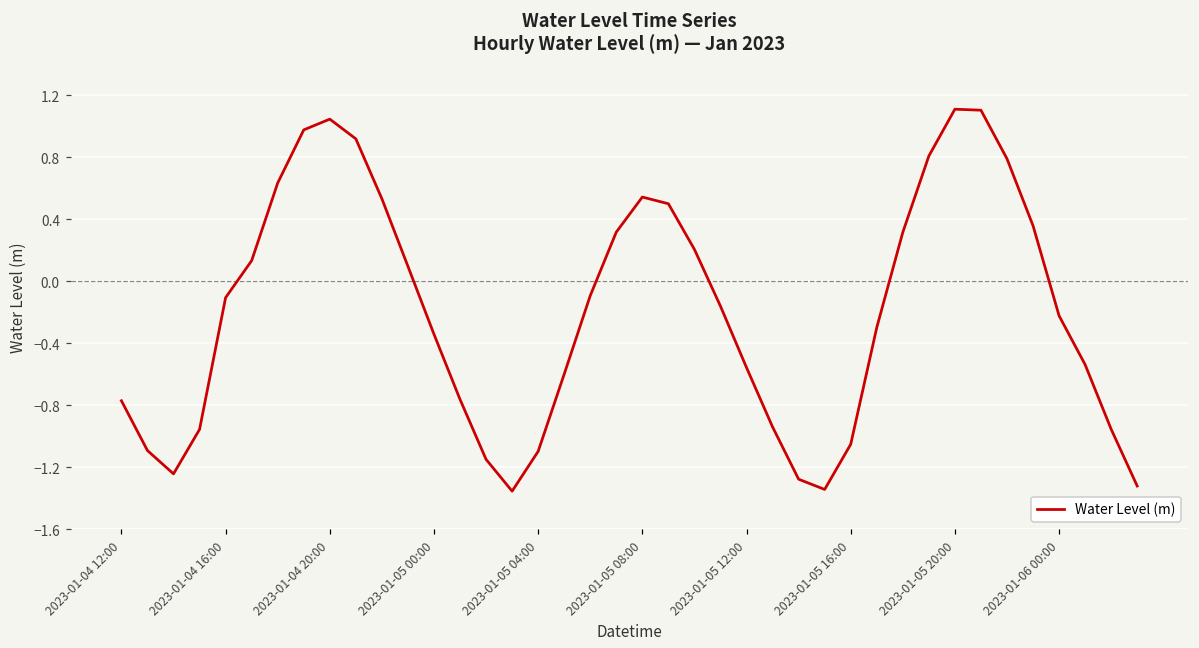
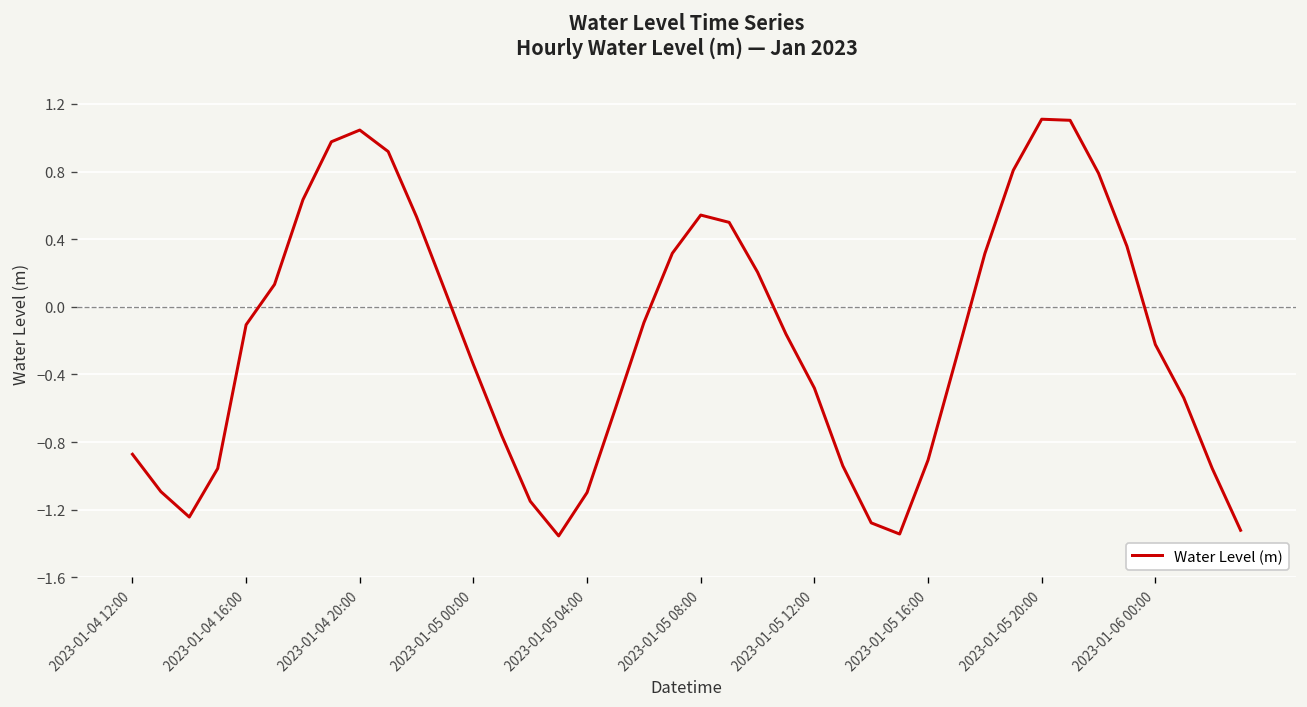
2023-01-04 12:00: -0.77 -> -0.87
2023-01-05 12:00: -0.56 -> -0.48
2023-01-05 16:00: -1.05 -> -0.91
